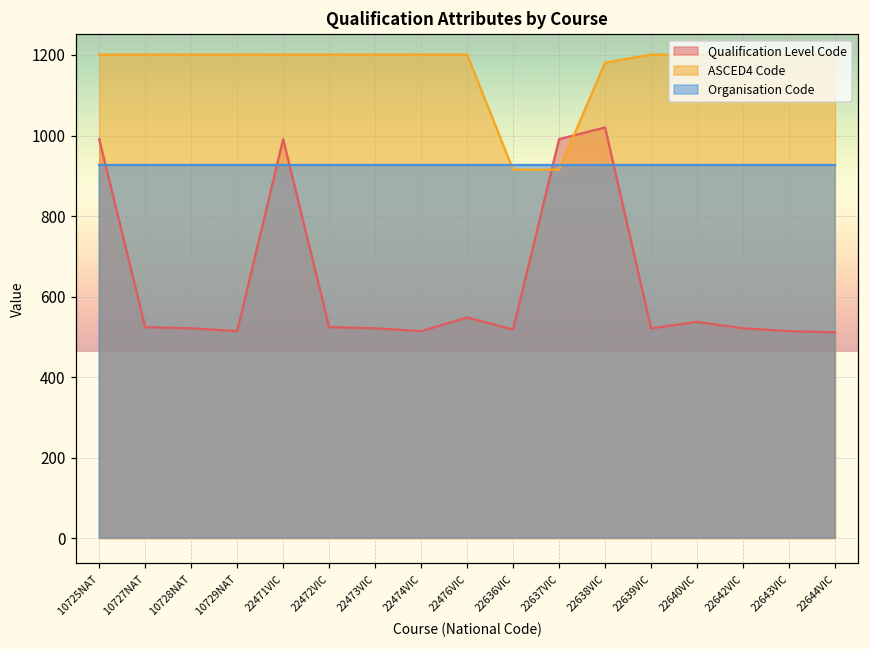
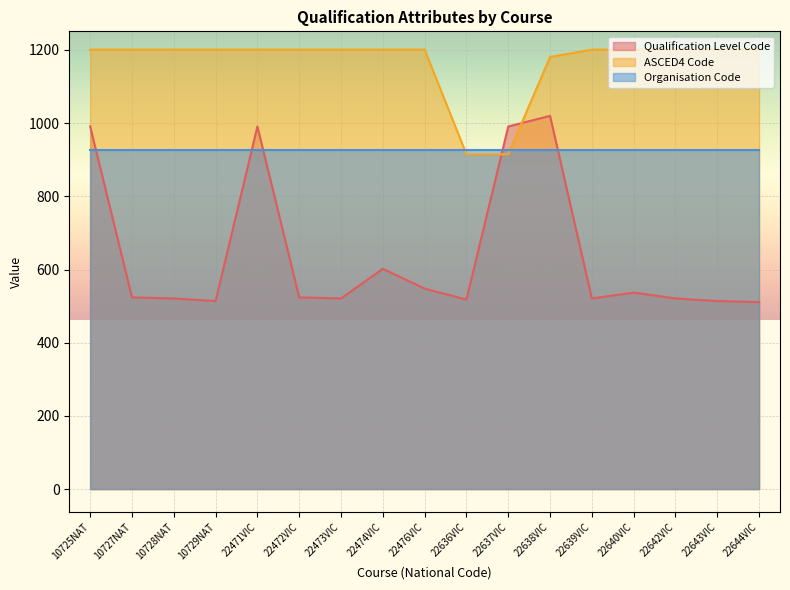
Qualification Level Code, 22474VIC: 510 -> 600
